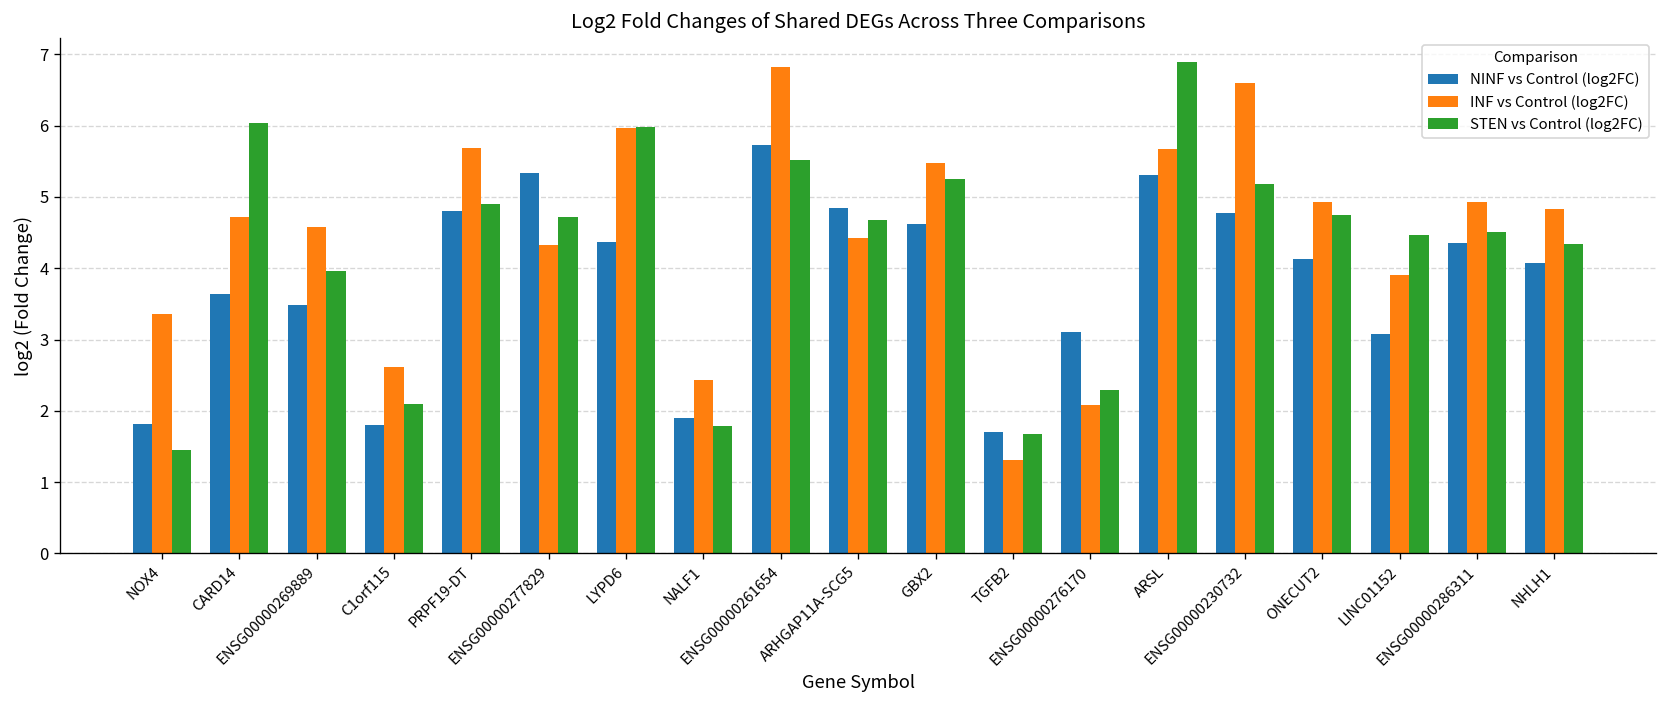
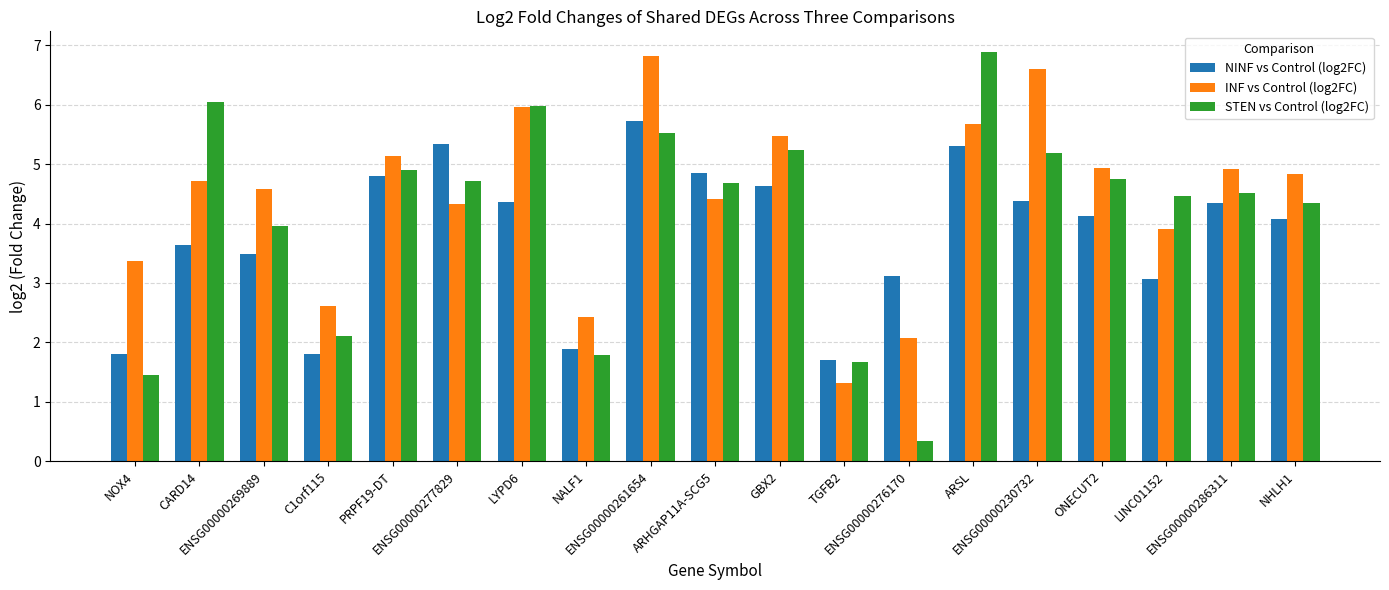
INF vs Control (log2FC), PRPF19-DT: 5.7 -> 5.1
STEN vs Control (log2FC), ENSG00000276170: 2.3 -> 0.3
NINF vs Control (log2FC), ENSG00000230732: 4.8 -> 4.4
